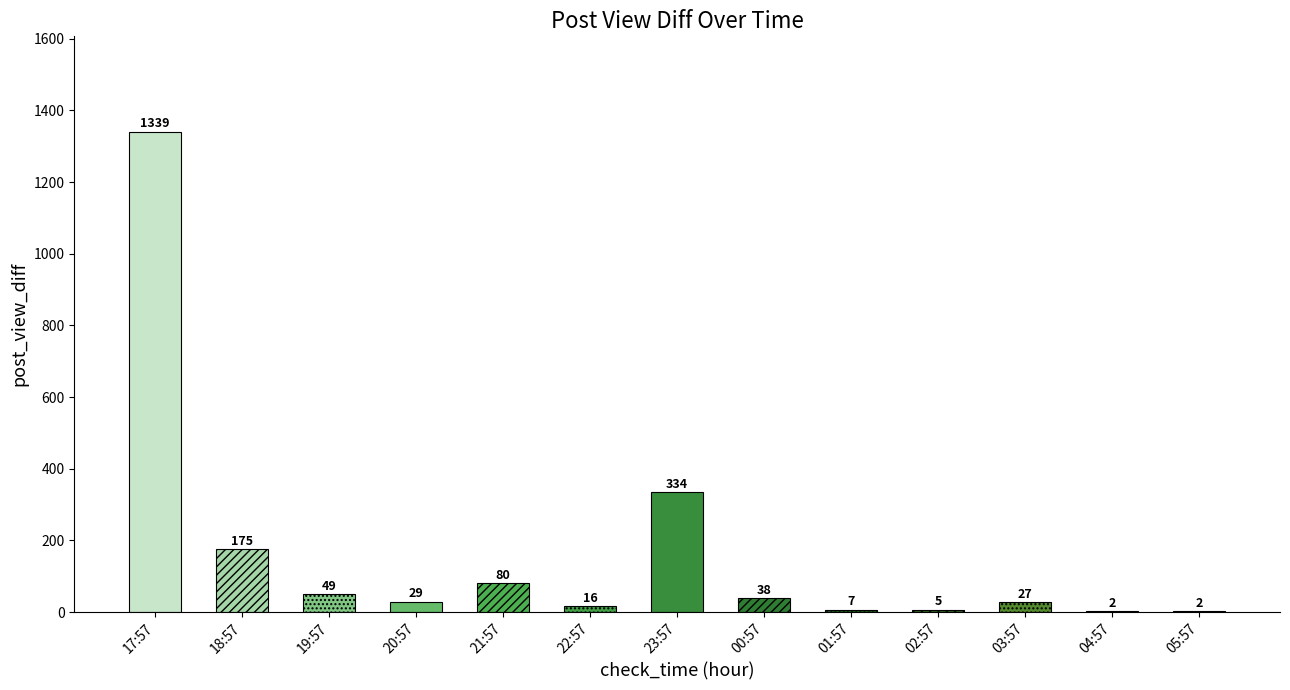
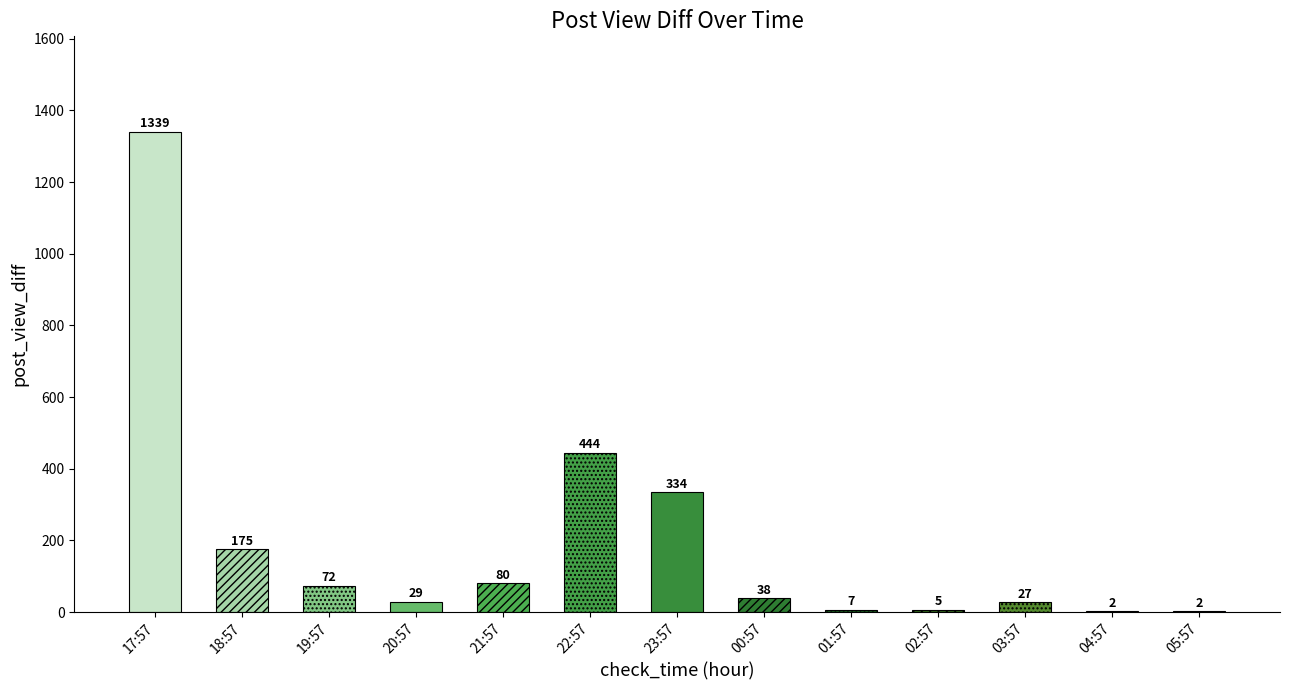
19:57: 49 -> 72
22:57: 16 -> 444
